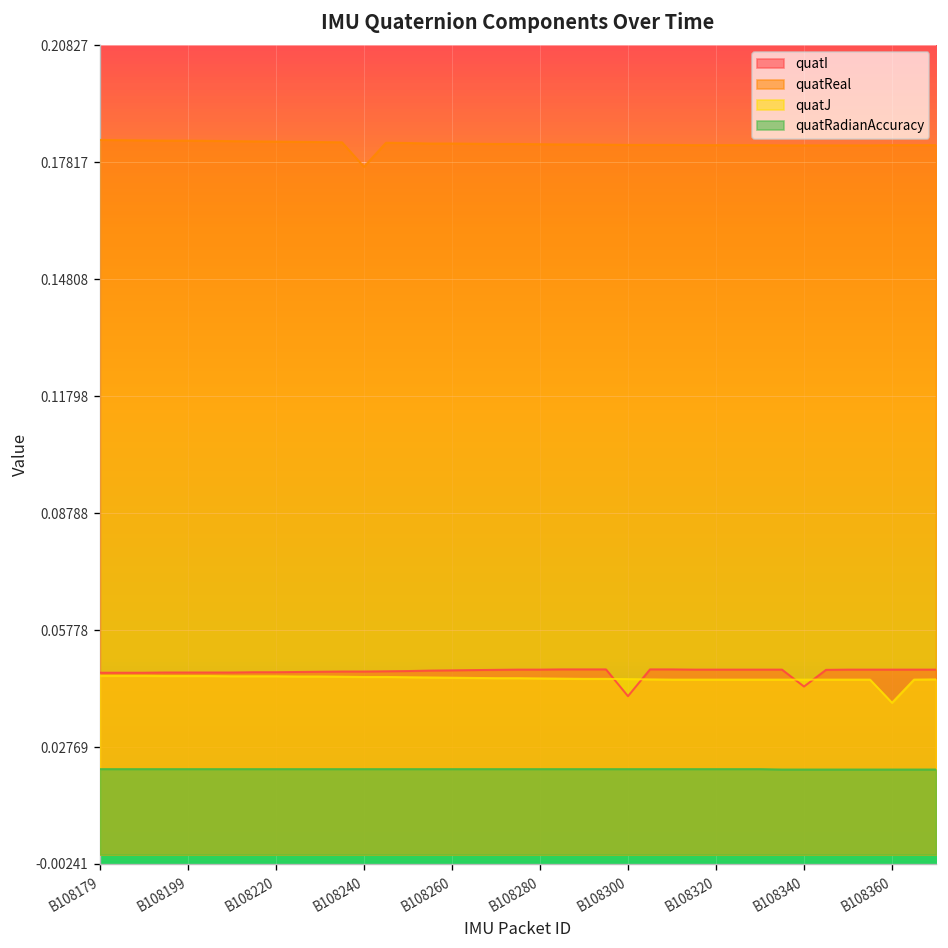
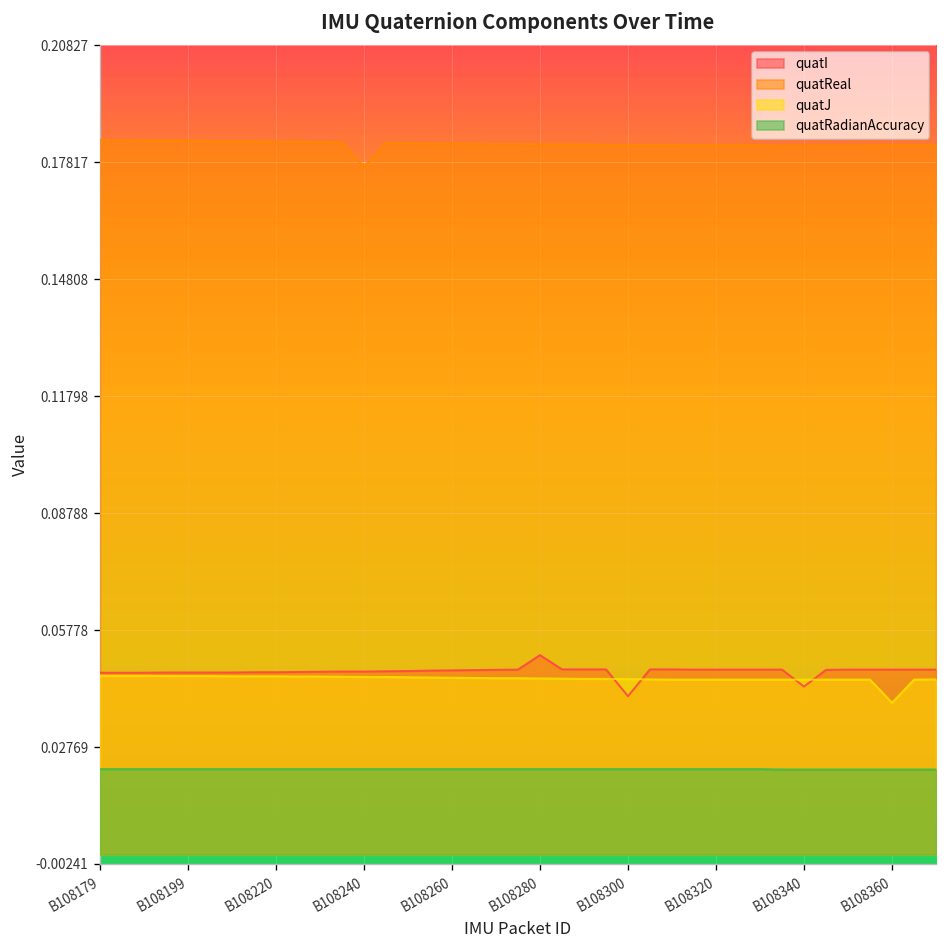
quatI, B108280: 0.048 -> 0.051
